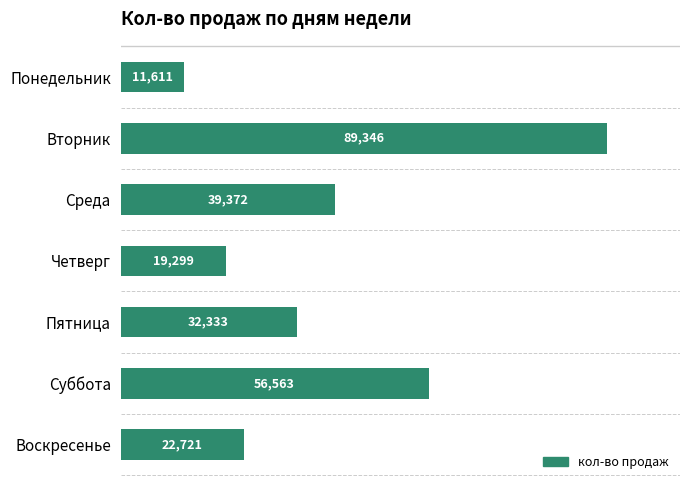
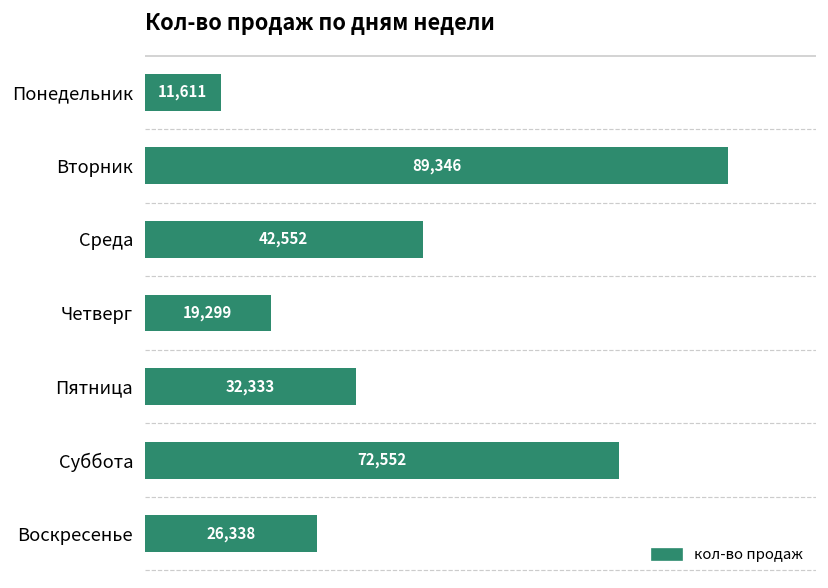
Среда: 39,372 -> 42,552
Суббота: 56,563 -> 72,552
Воскресенье: 22,721 -> 26,338
